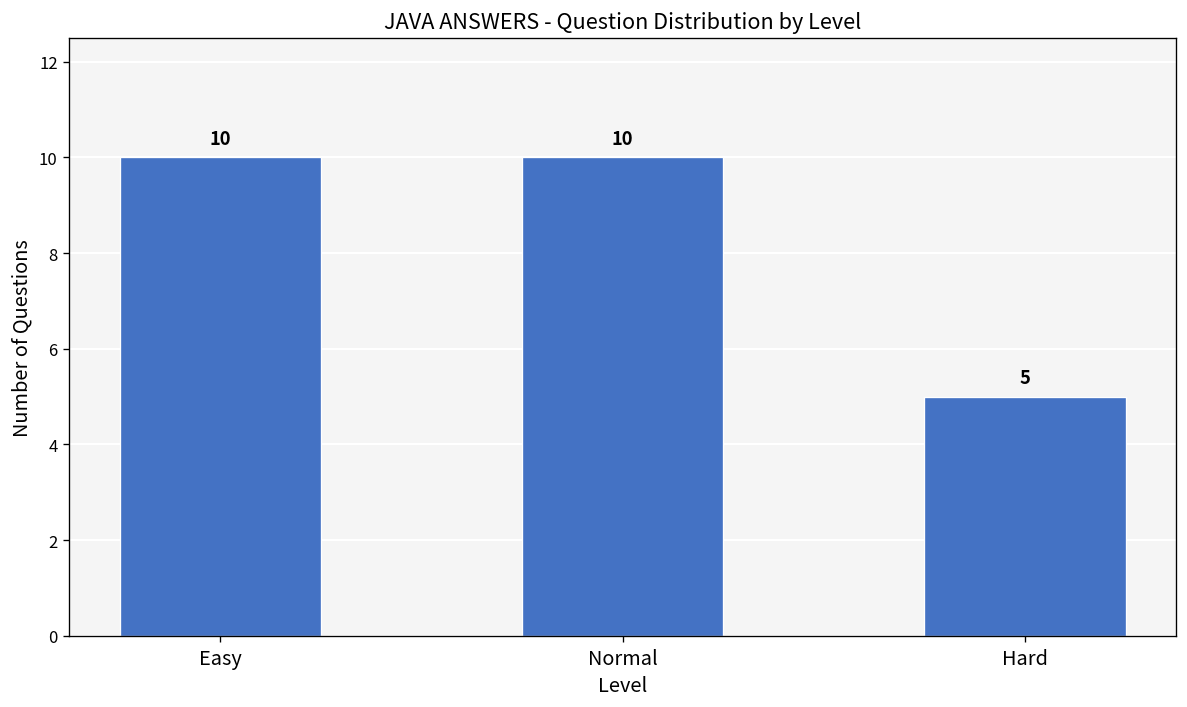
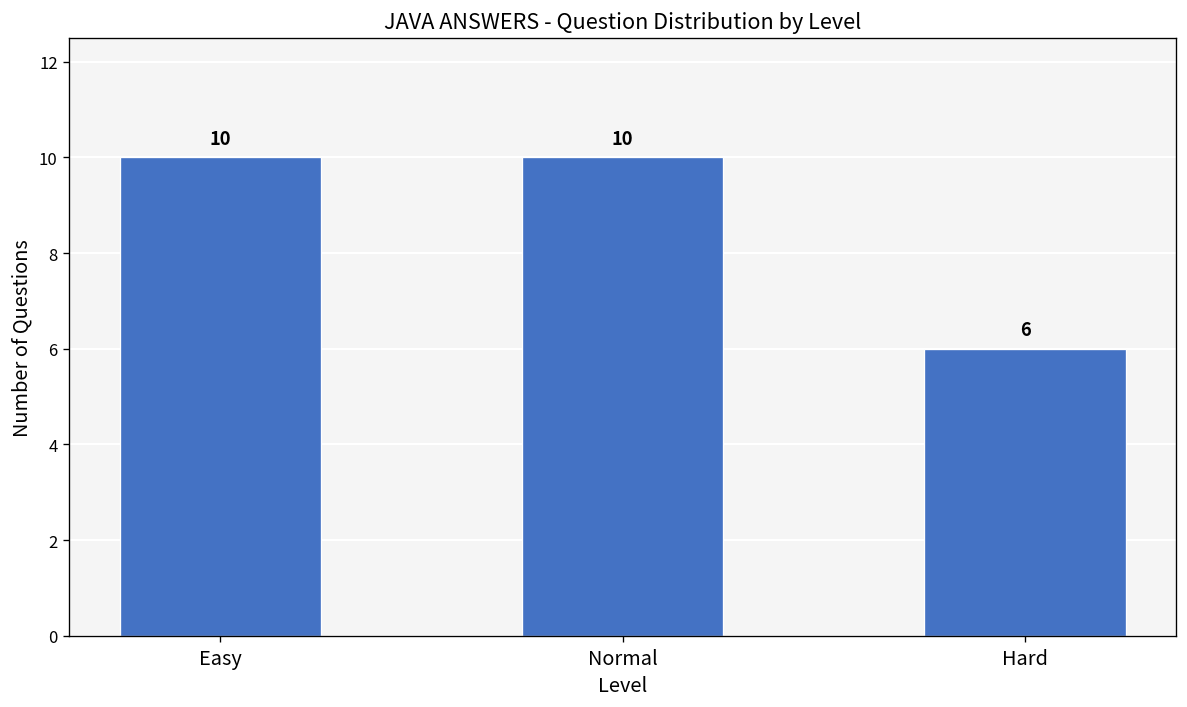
Hard: 5 -> 6
